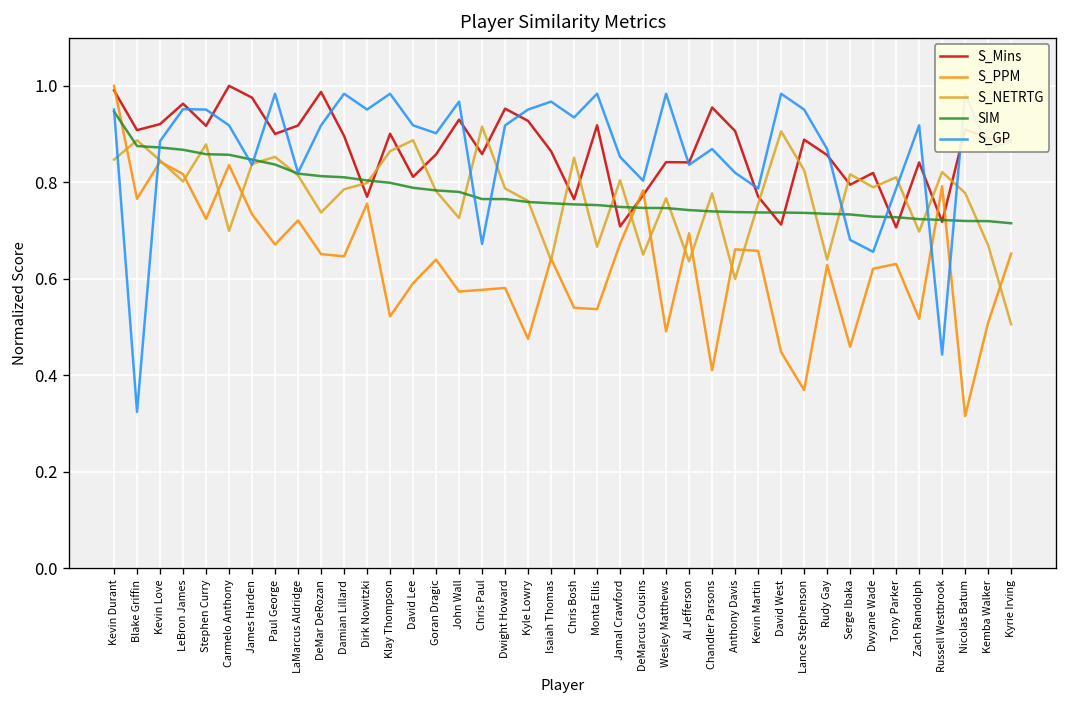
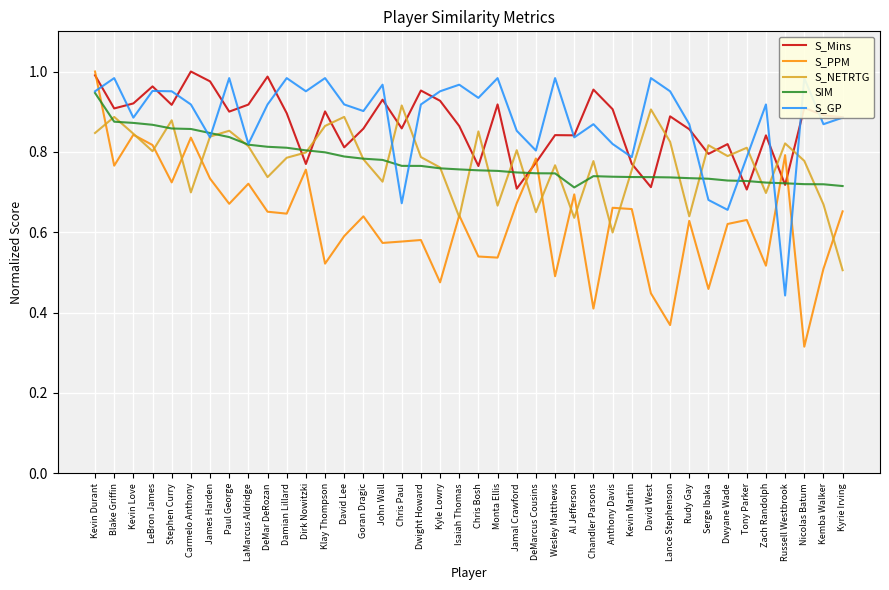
S_GP, Blake Griffin: 0.32 -> 0.98
SIM, Al Jefferson: 0.74 -> 0.71
